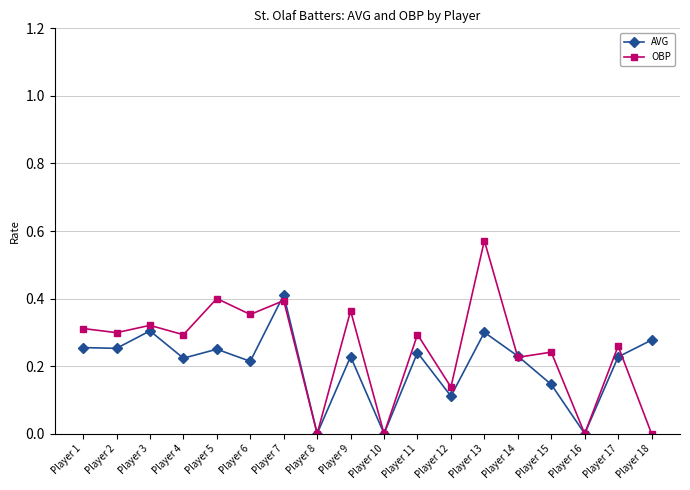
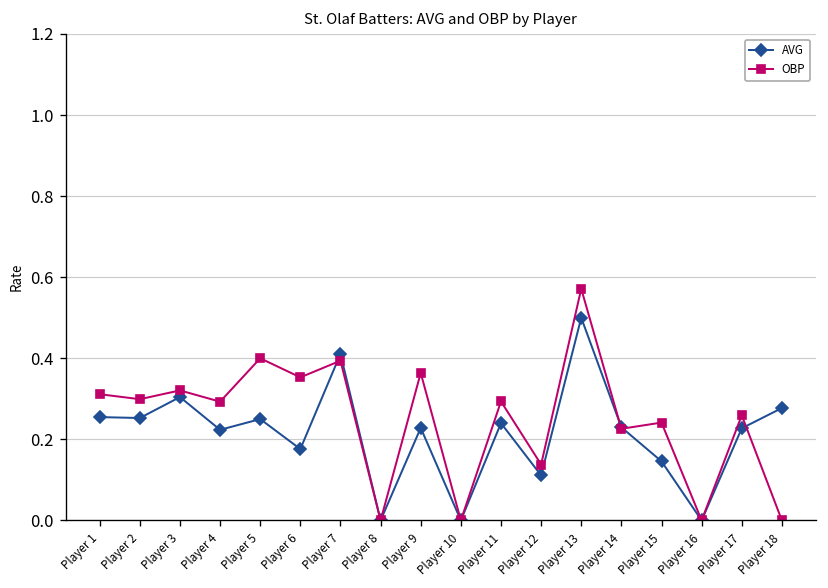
AVG, Player 6: 0.21 -> 0.18
AVG, Player 13: 0.3 -> 0.5
